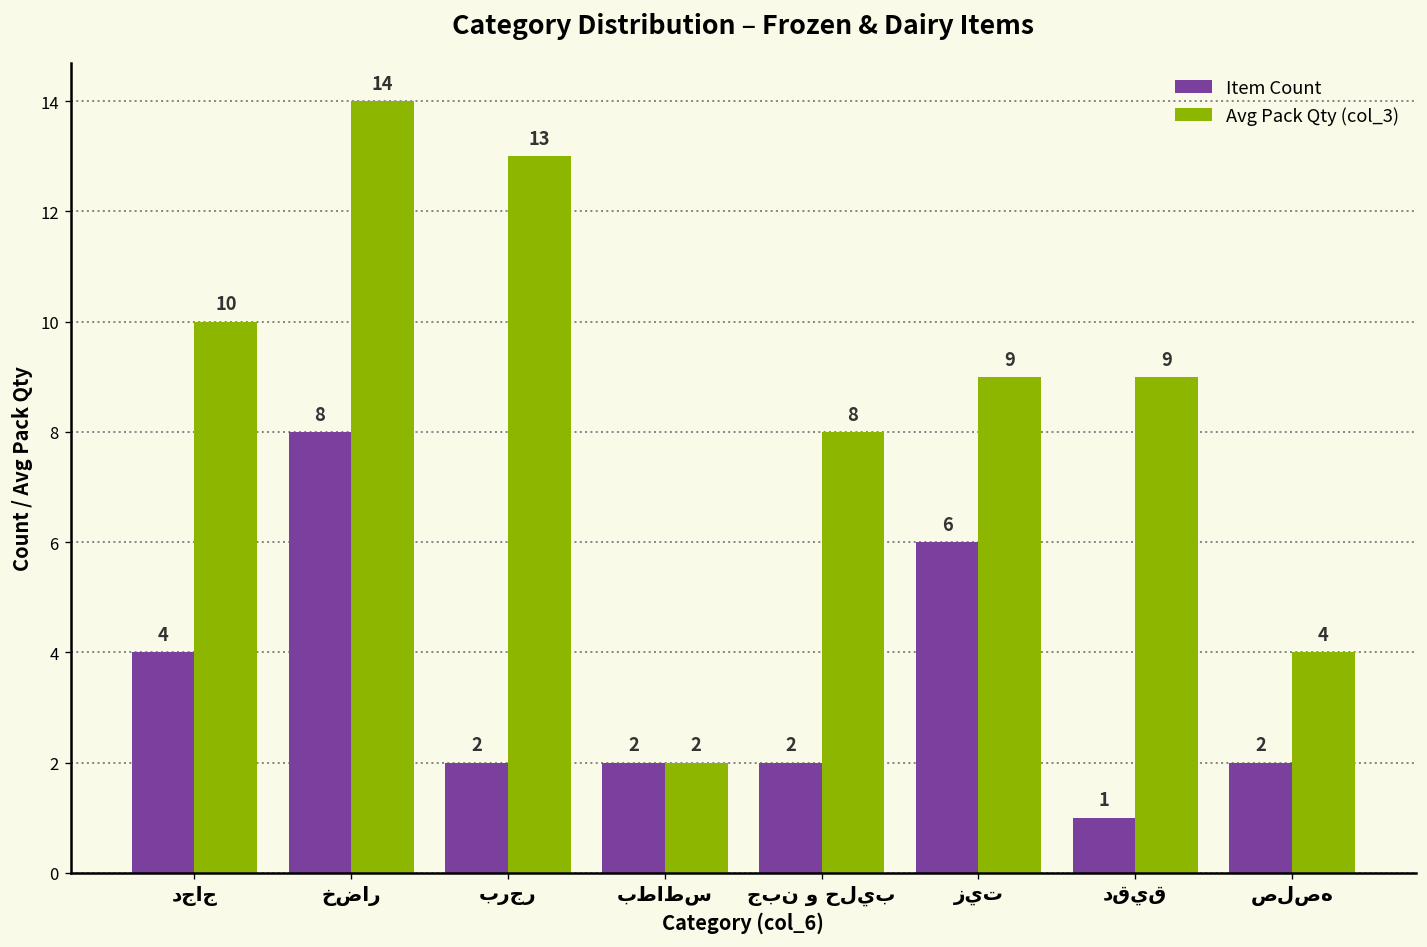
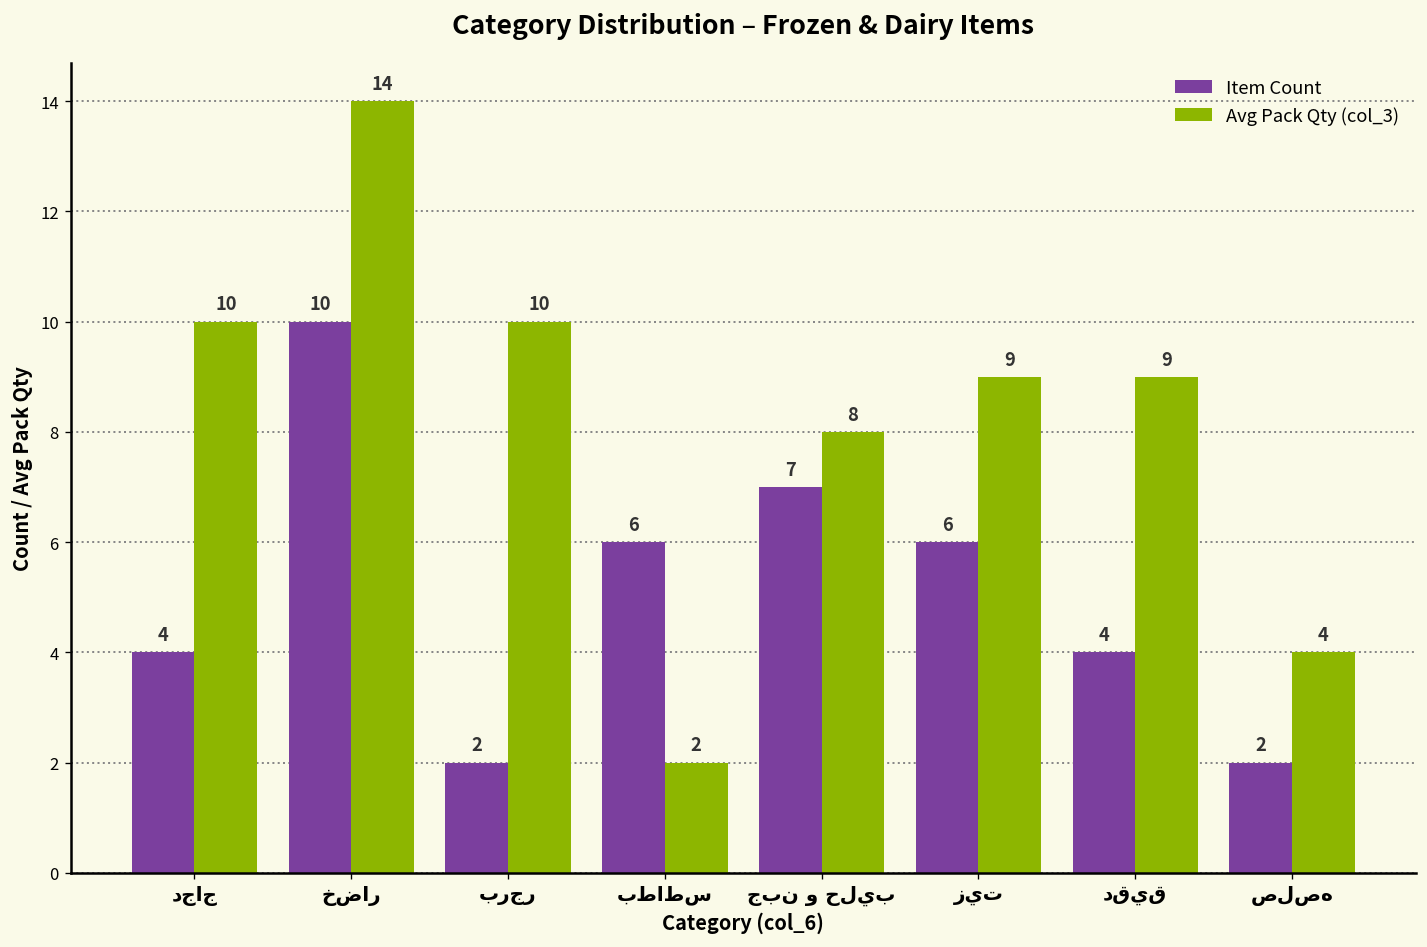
Item Count, خضار: 8 -> 10
Avg Pack Qty (col_3), برجر: 13 -> 10
Item Count, بطاطس: 2 -> 6
Item Count, جبن و حليب: 2 -> 7
Item Count, دقيق: 1 -> 4
